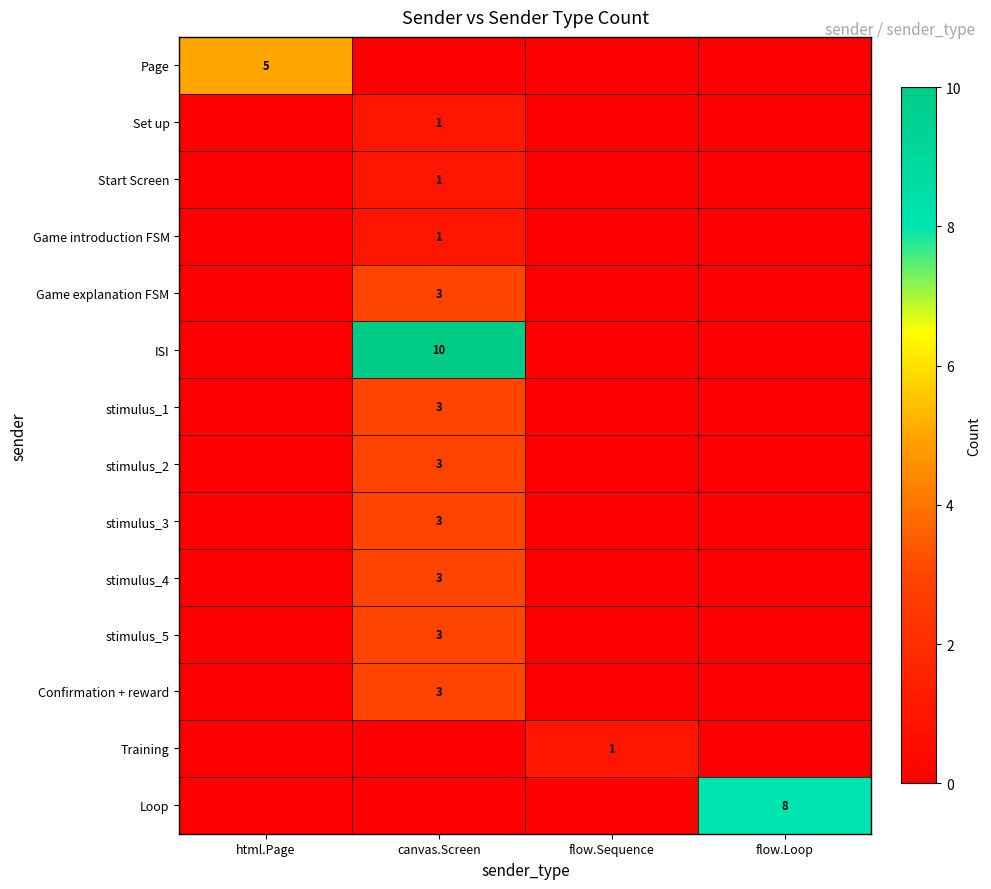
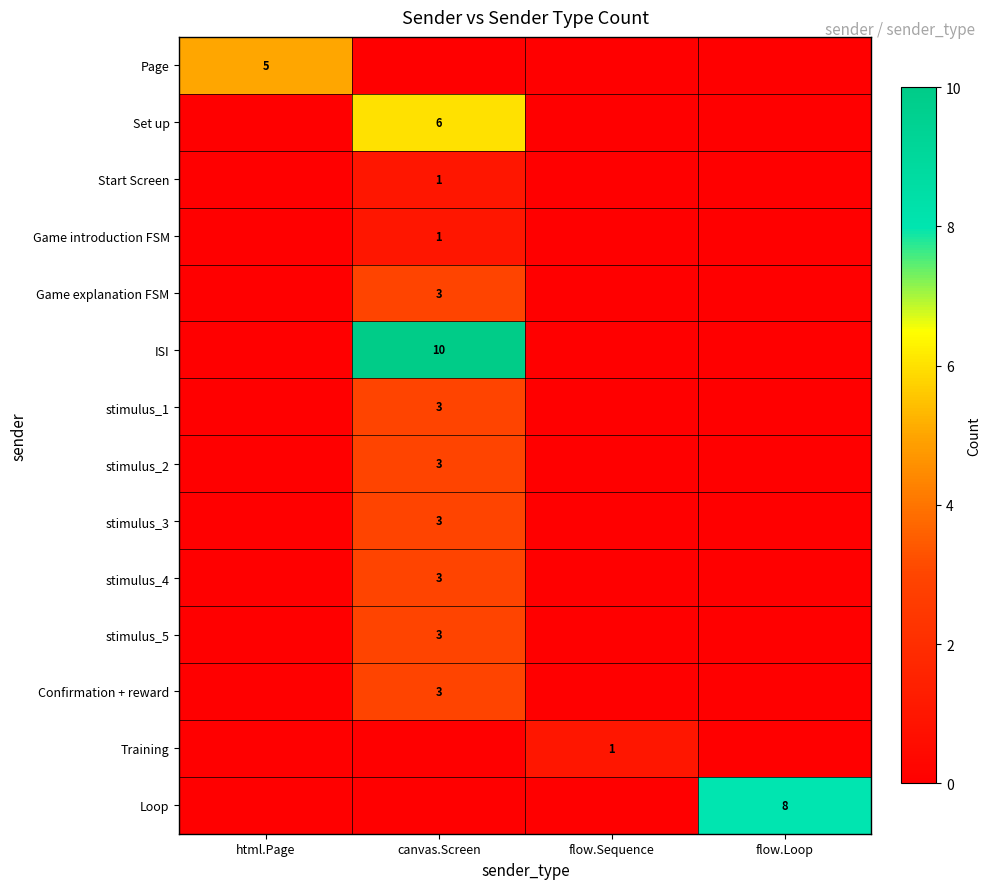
Set up, canvas.Screen: 1 -> 6
